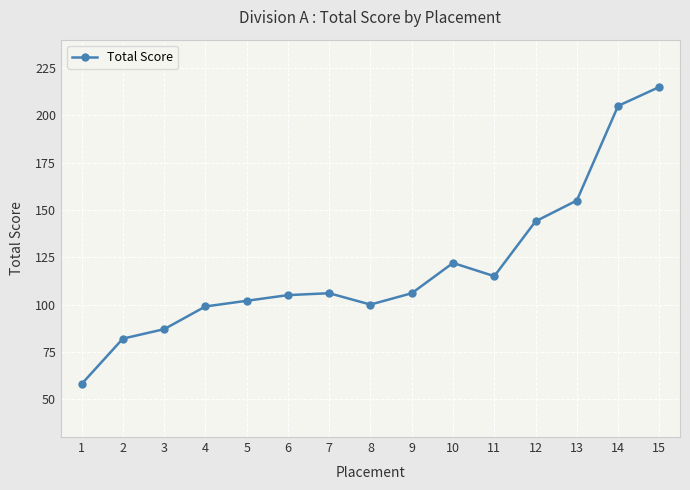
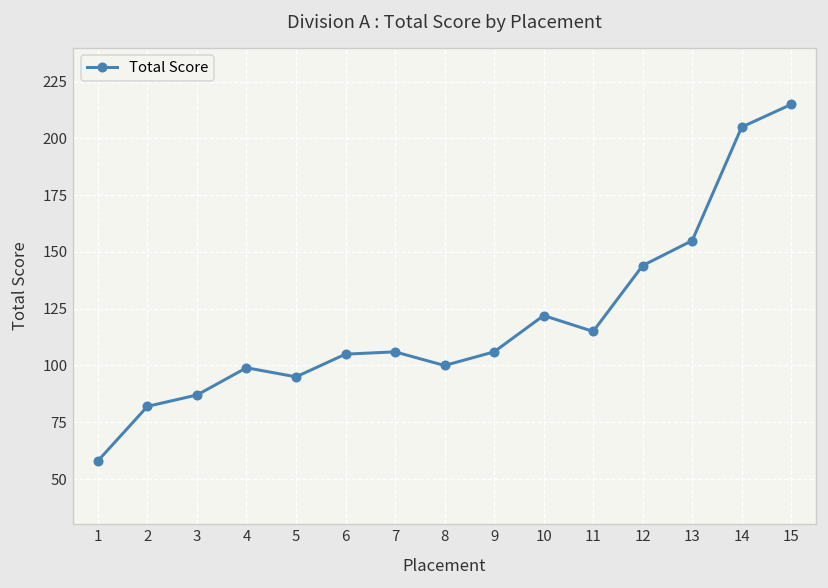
5: 102 -> 95
